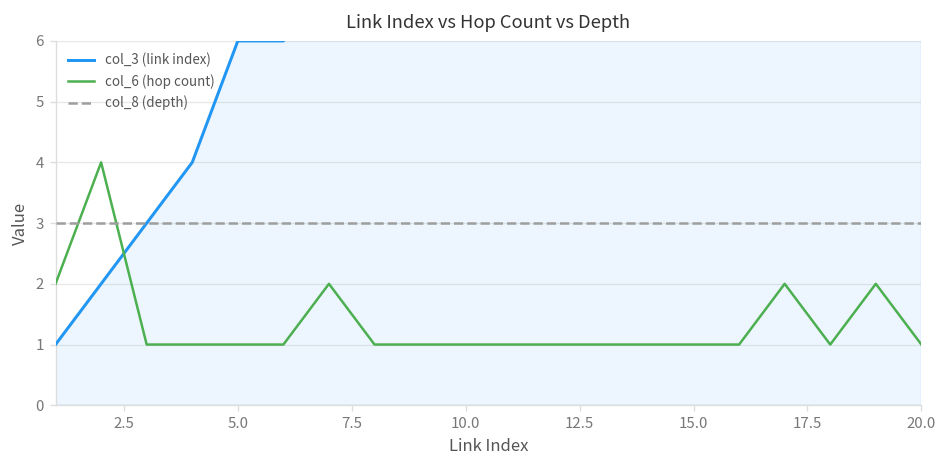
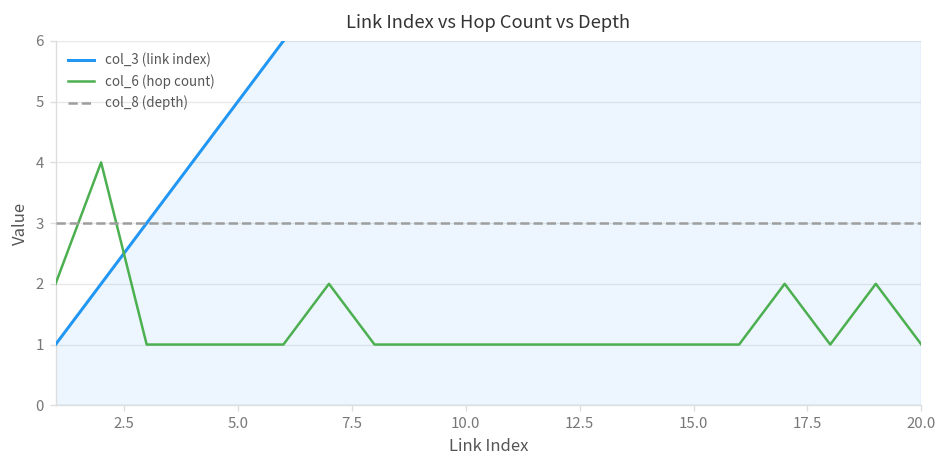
col_3 (link index), 5.0: 6 -> 5
